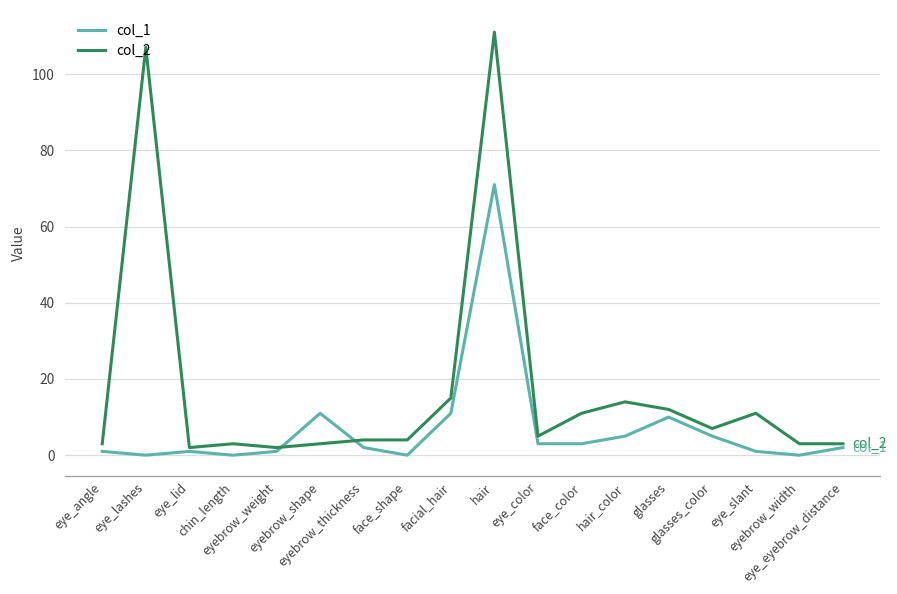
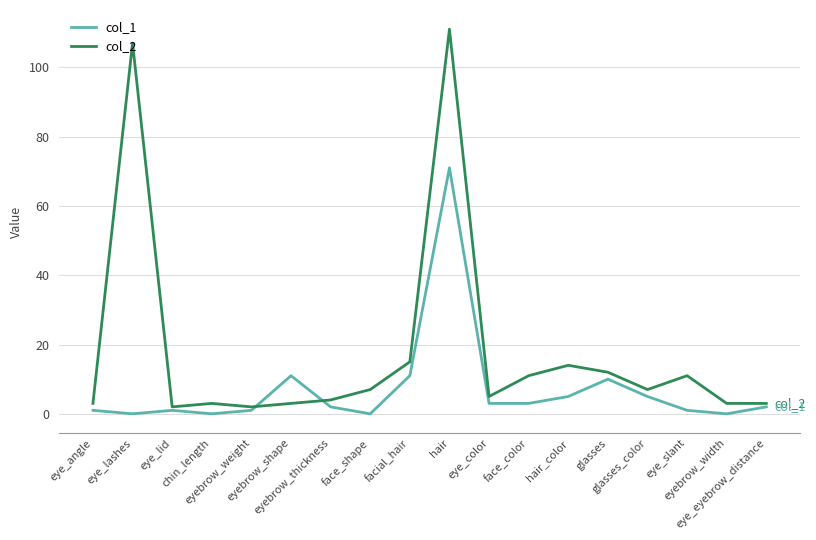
col_2, face_shape: 4 -> 7
